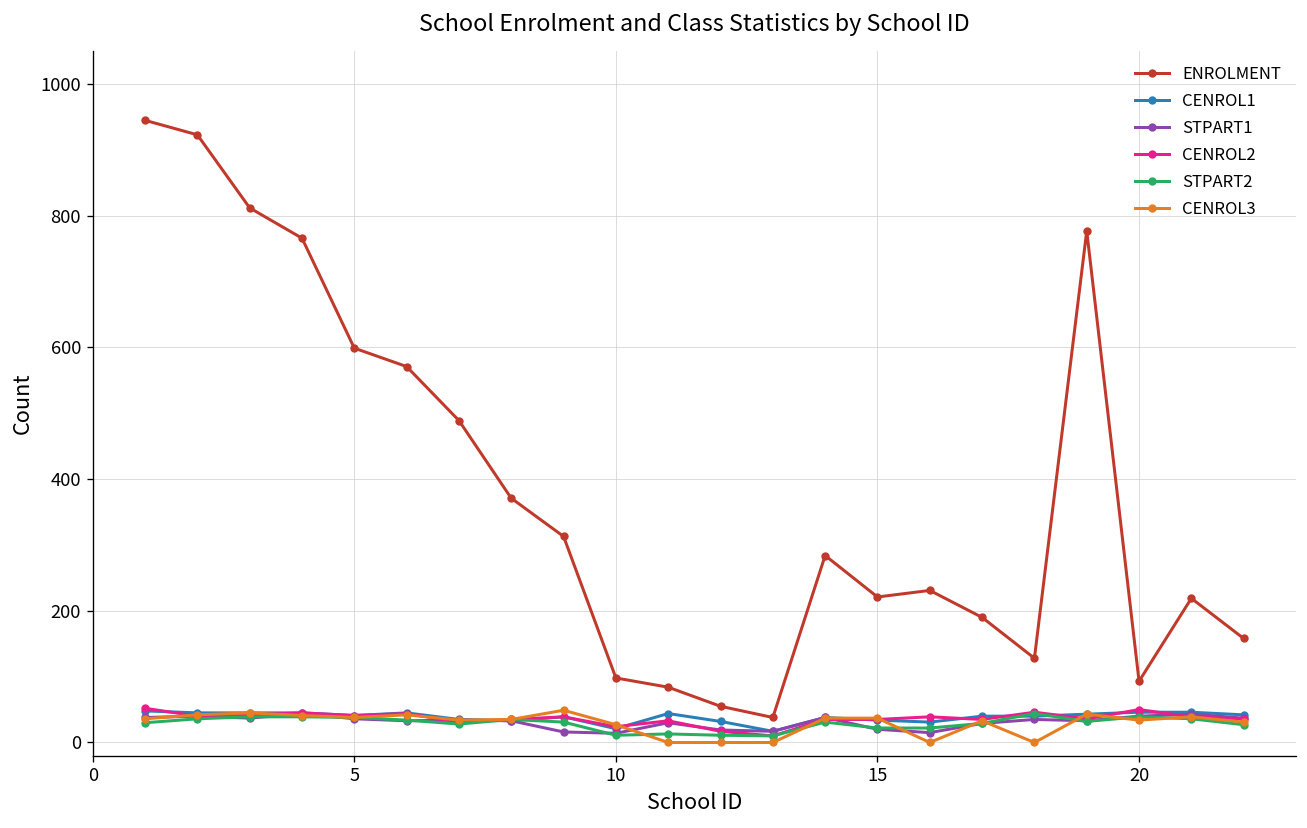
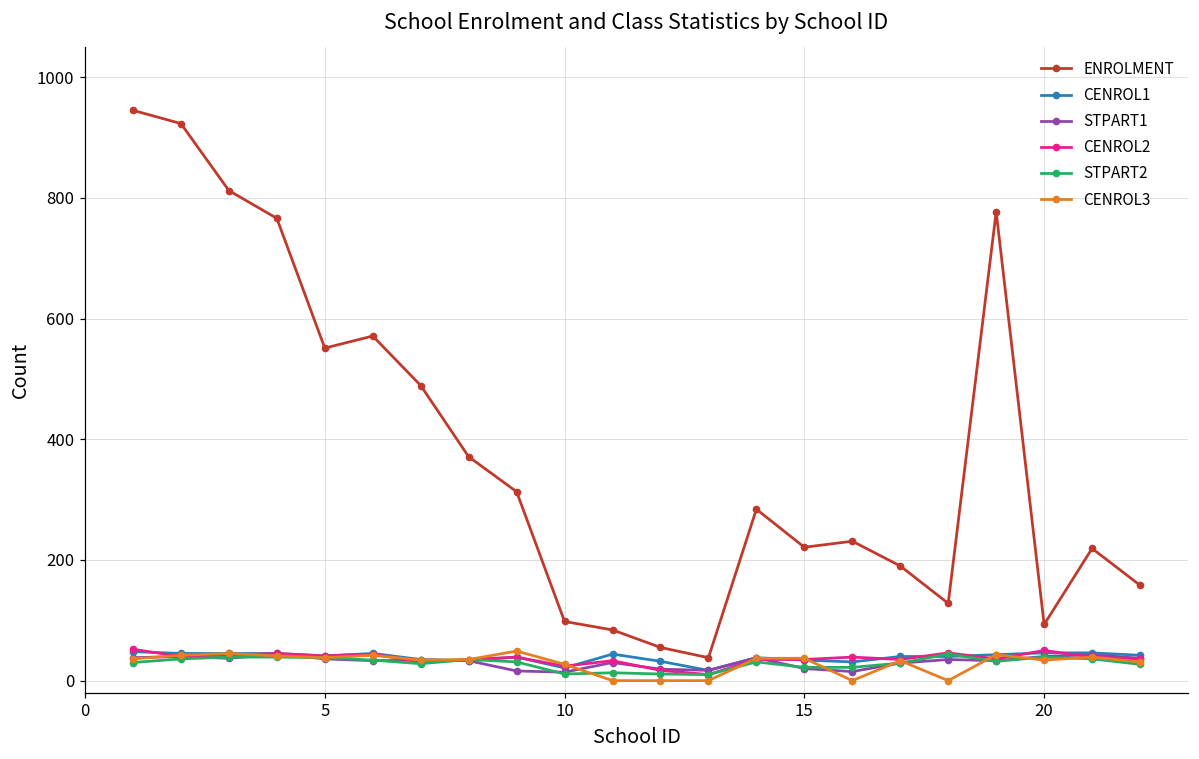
ENROLMENT, 5: 600 -> 550
